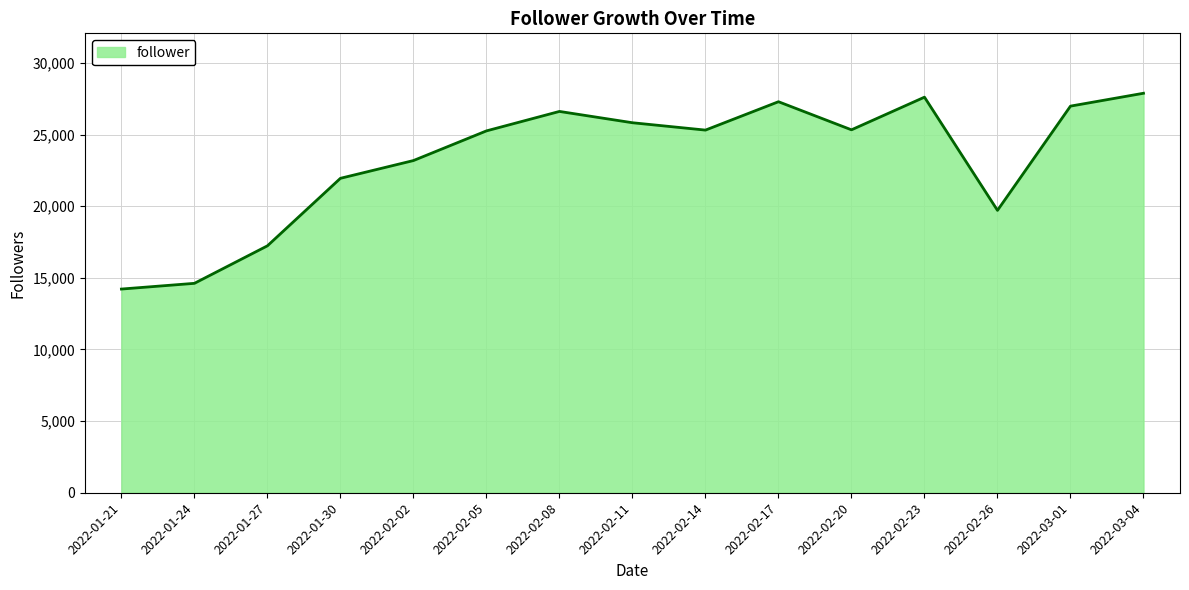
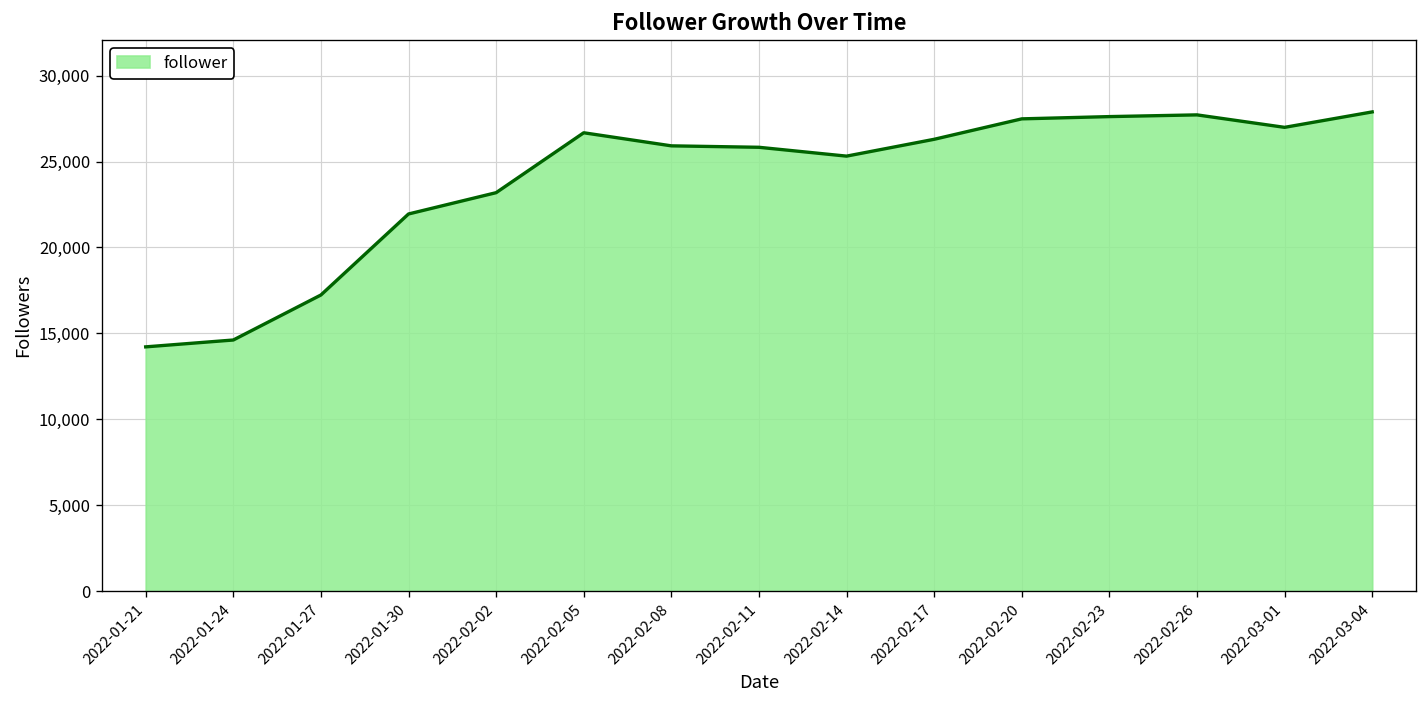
2022-02-05: 25,300 -> 26,700
2022-02-08: 26,600 -> 25,900
2022-02-17: 27,300 -> 26,300
2022-02-20: 25,300 -> 27,500
2022-02-26: 19,700 -> 27,700
